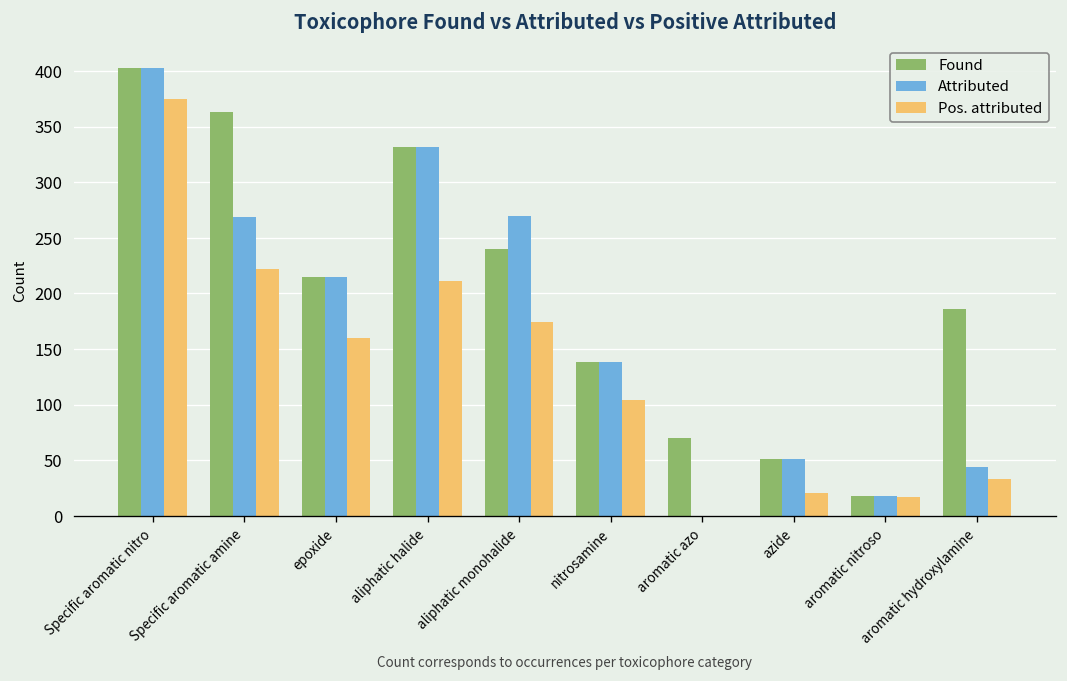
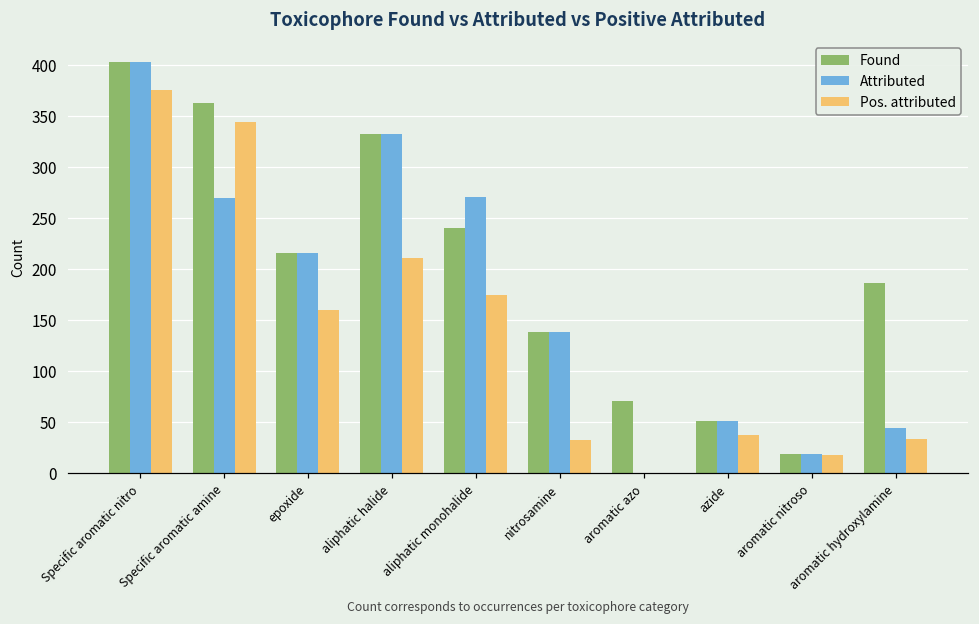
Pos. attributed, Specific aromatic amine: 220 -> 340
Pos. attributed, nitrosamine: 100 -> 30
Pos. attributed, azide: 20 -> 40
